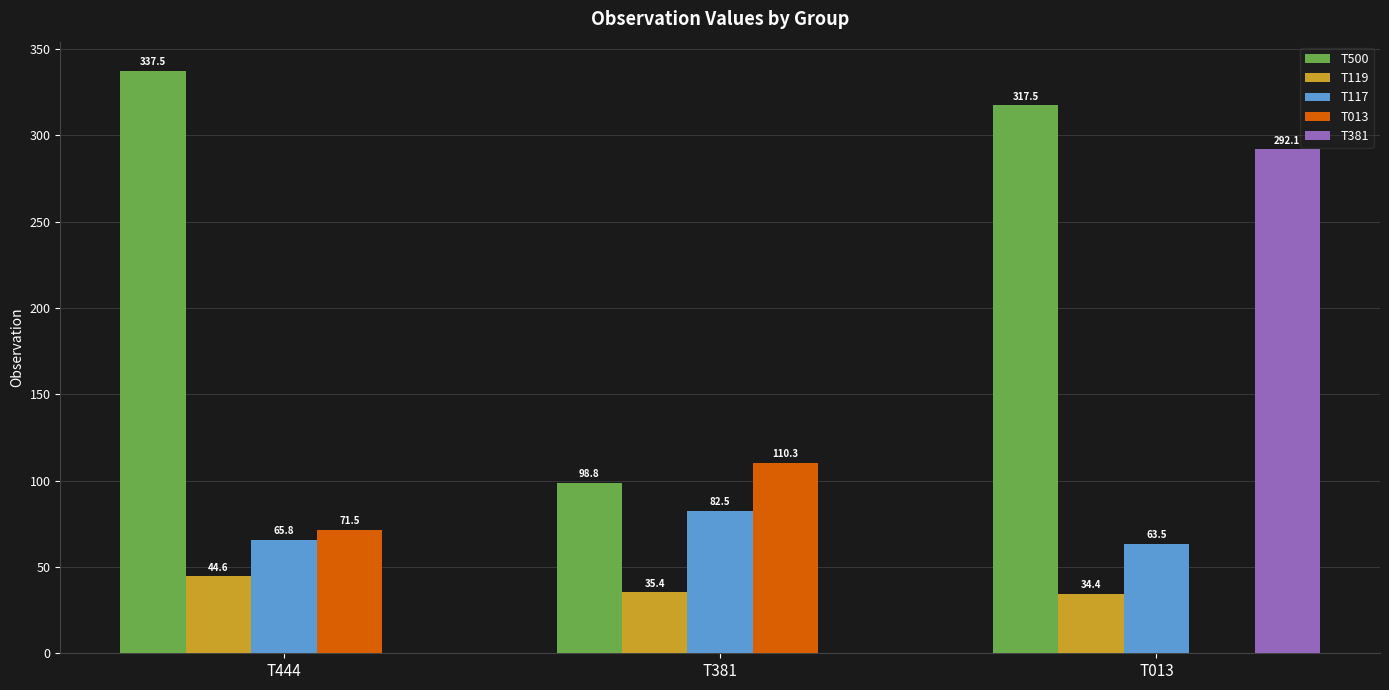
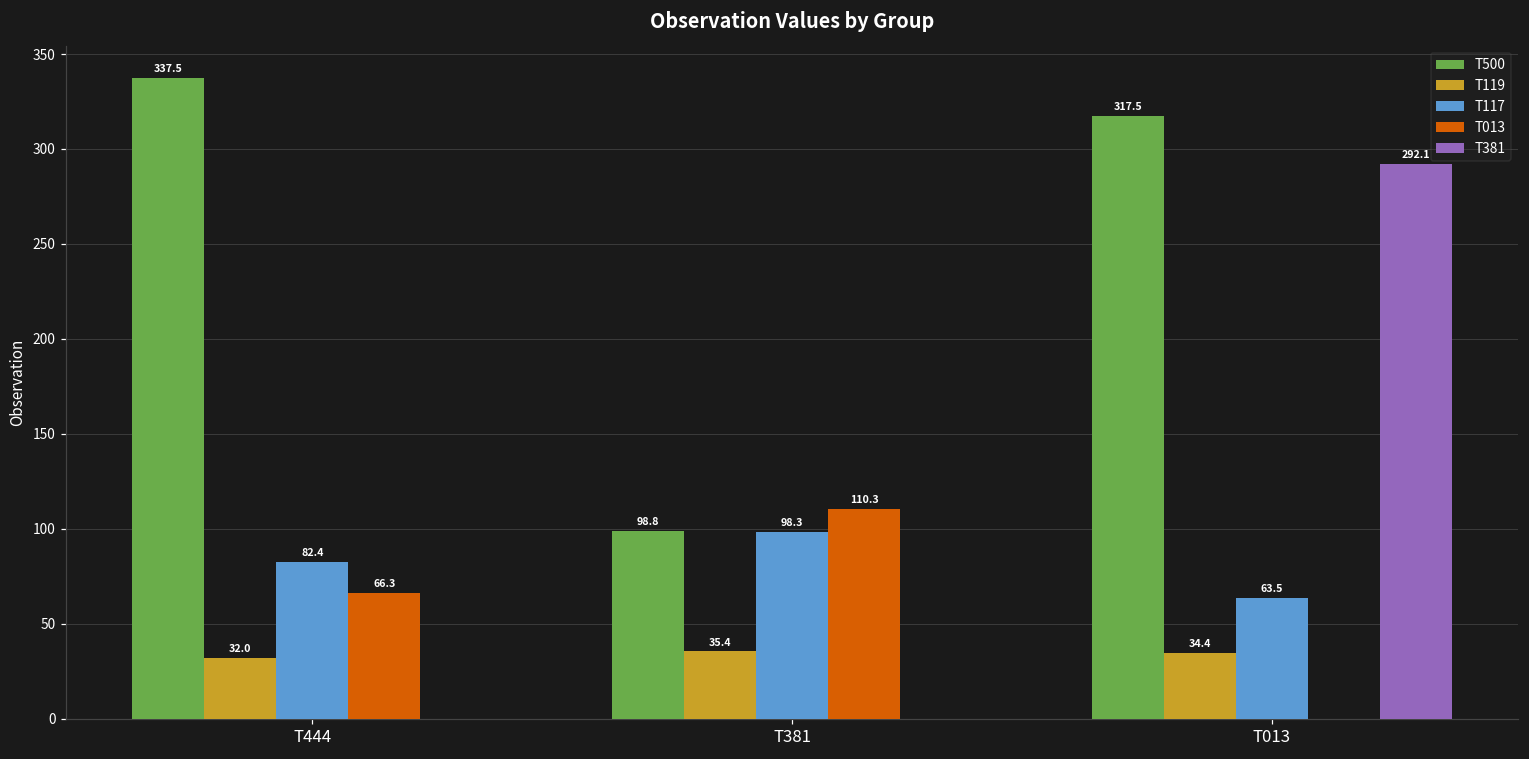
T119, T444: 44.6 -> 32.0
T117, T444: 65.8 -> 82.4
T013, T444: 71.5 -> 66.3
T117, T381: 82.5 -> 98.3
